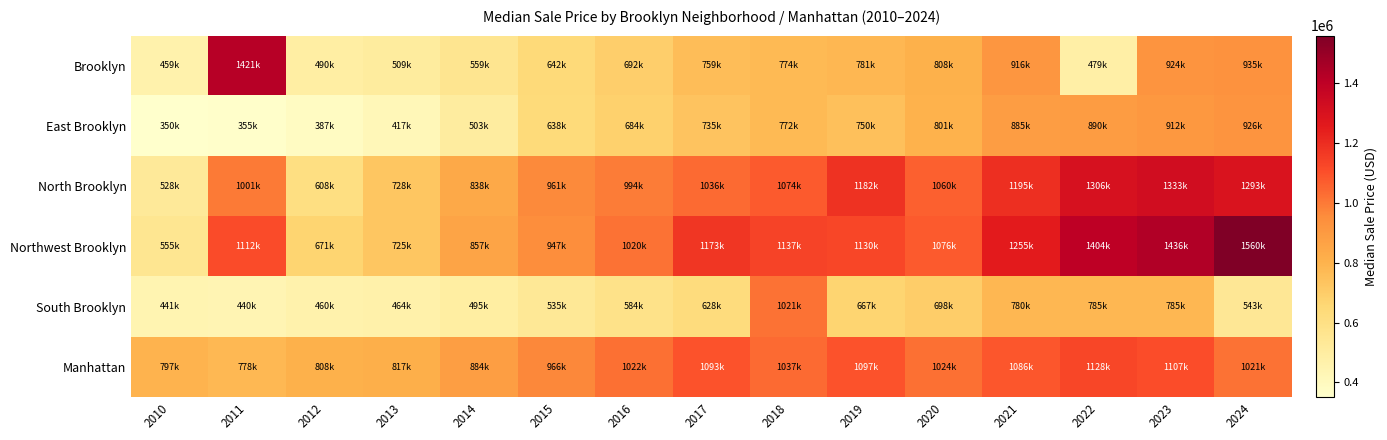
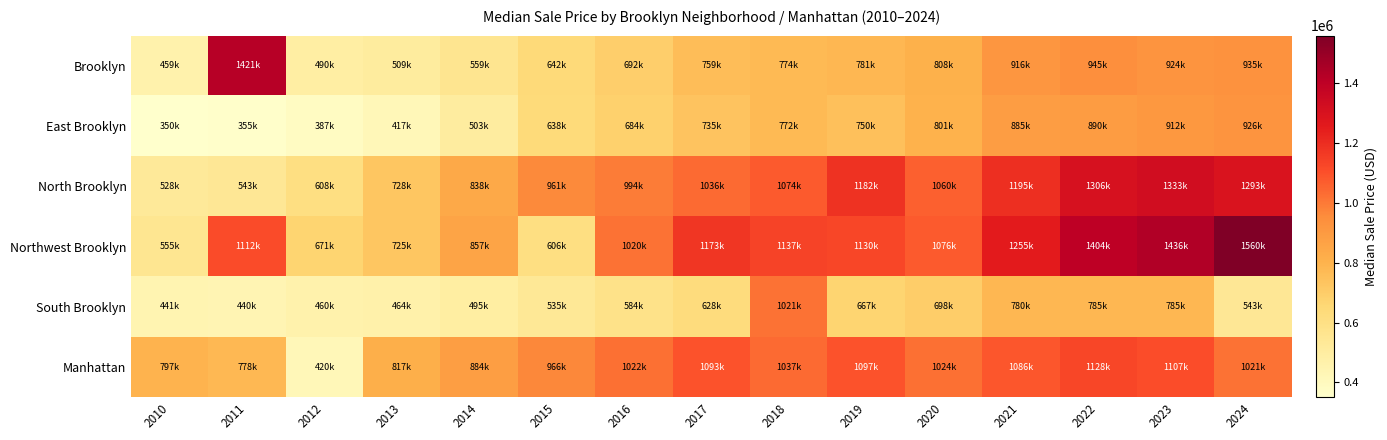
Brooklyn, 2022: 479k -> 945k
North Brooklyn, 2011: 1001k -> 543k
Northwest Brooklyn, 2015: 947k -> 606k
Manhattan, 2012: 808k -> 420k
